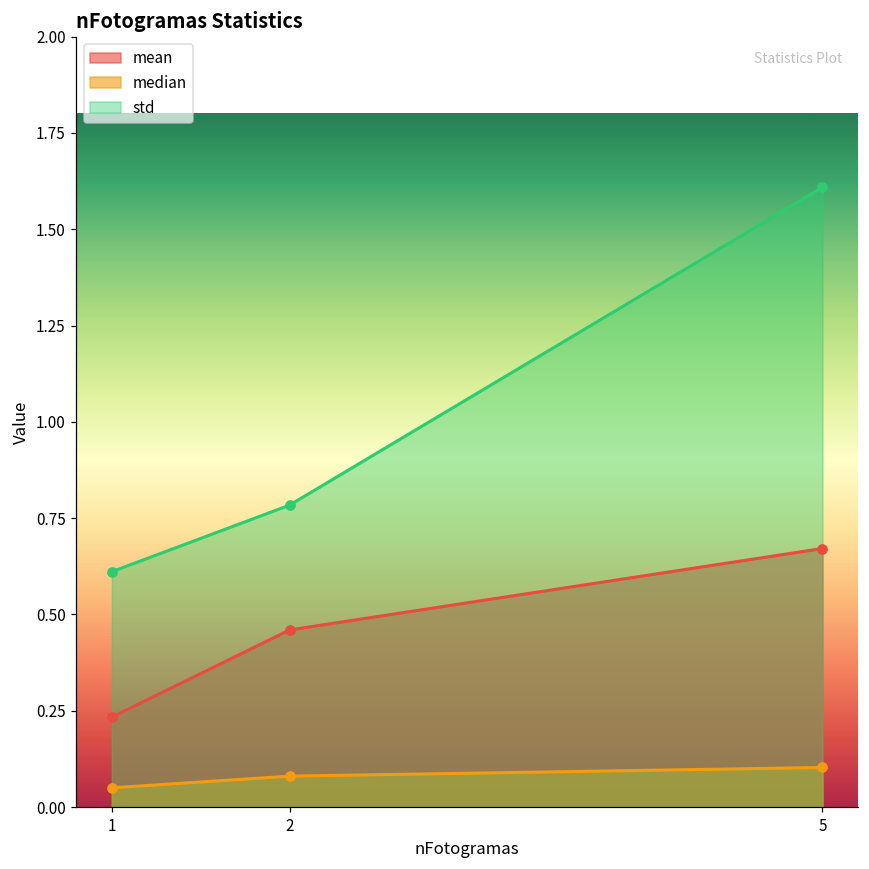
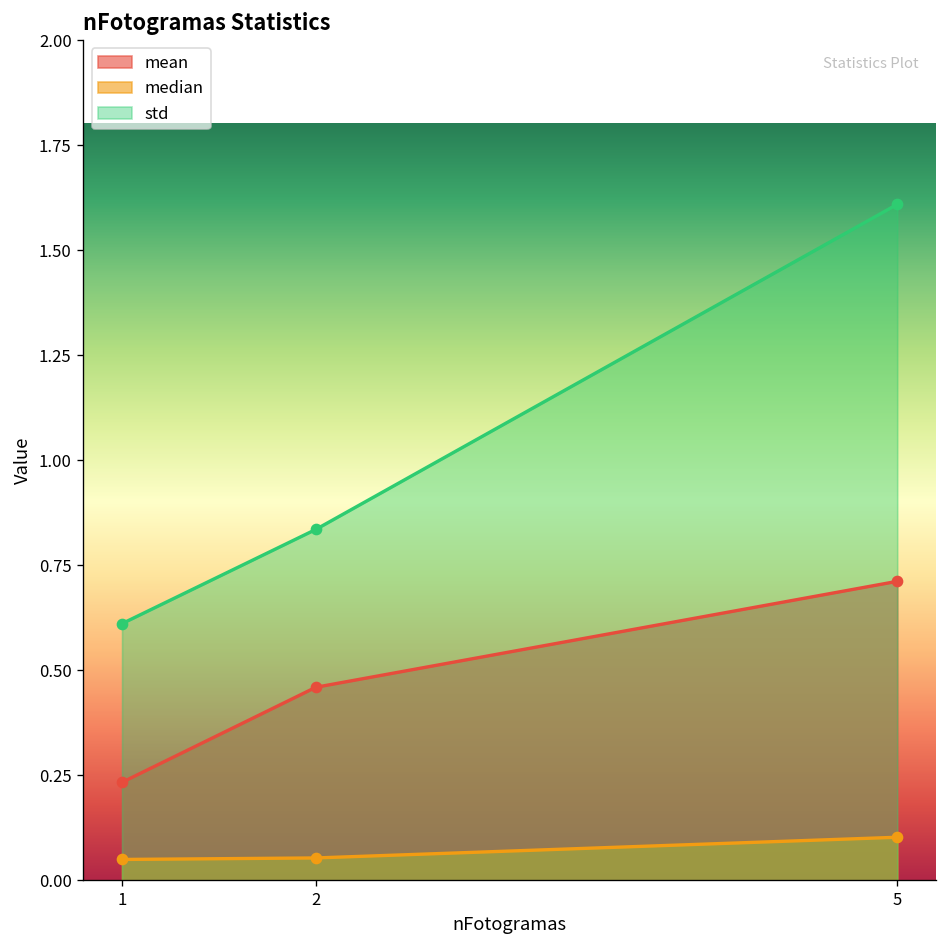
median, 2: 0.08 -> 0.05
std, 2: 0.78 -> 0.84
mean, 5: 0.67 -> 0.71
